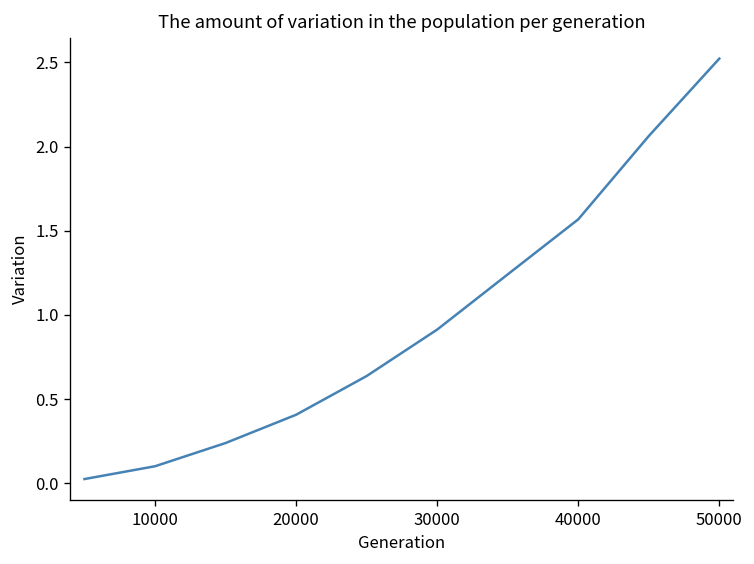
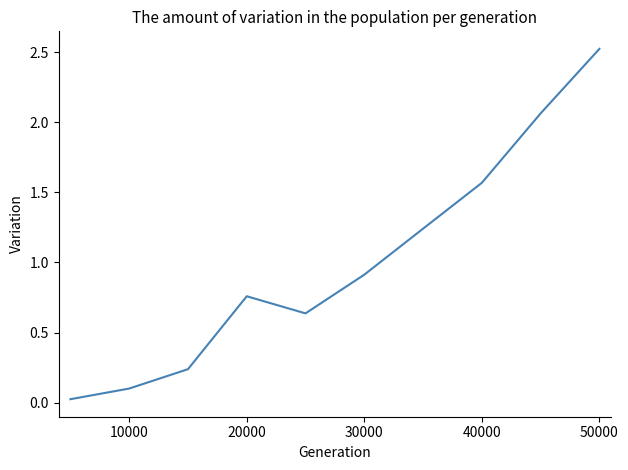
20000: 0.41 -> 0.76
